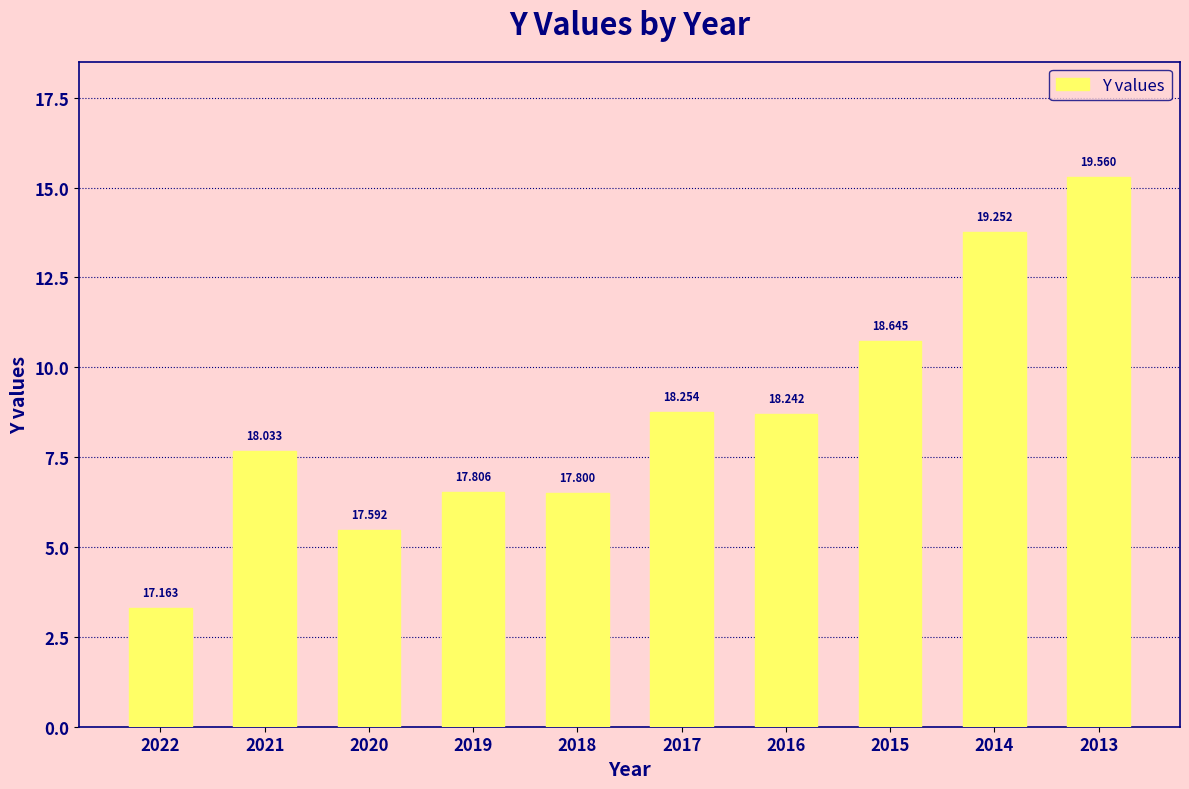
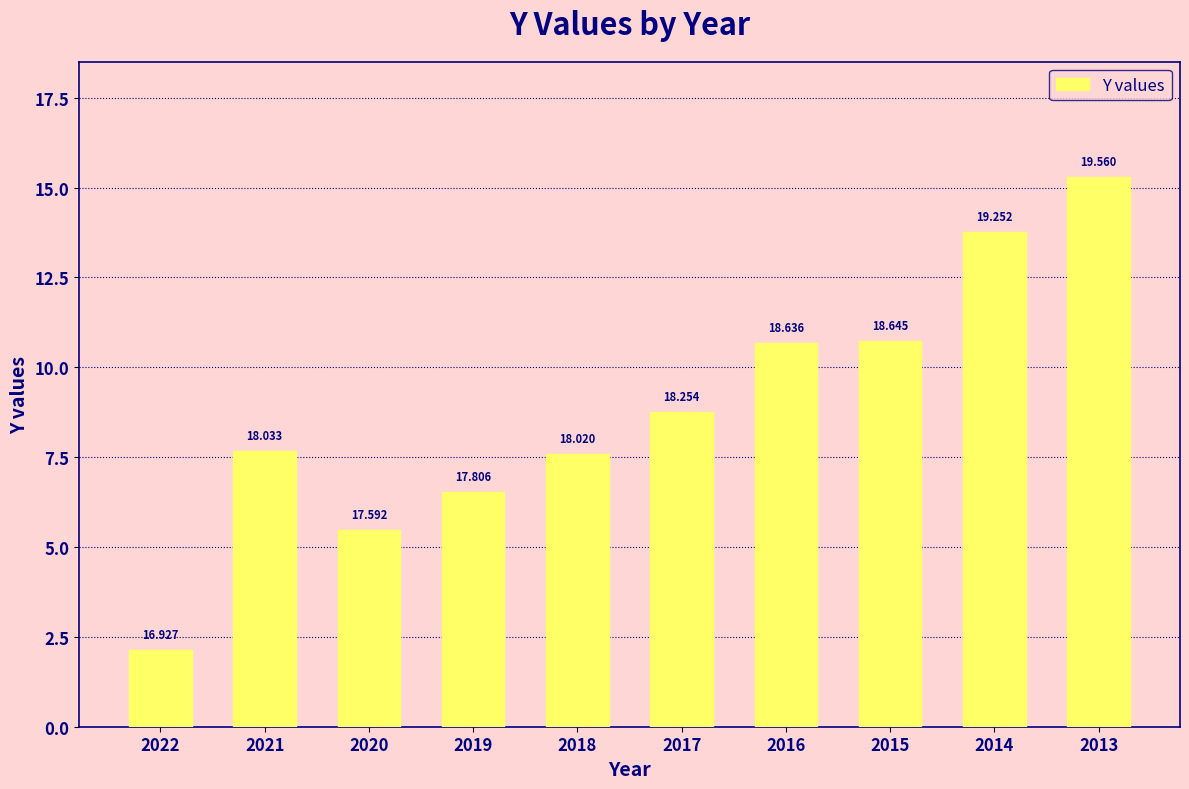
2022: 17.163 -> 16.927
2018: 17.800 -> 18.020
2016: 18.242 -> 18.636
